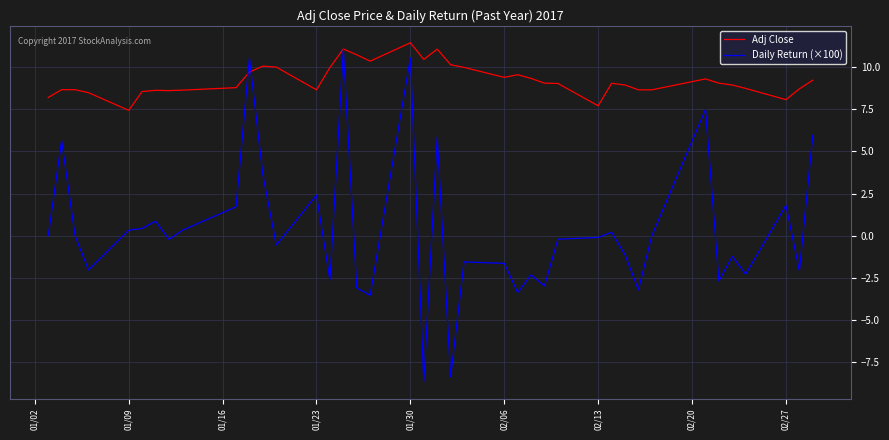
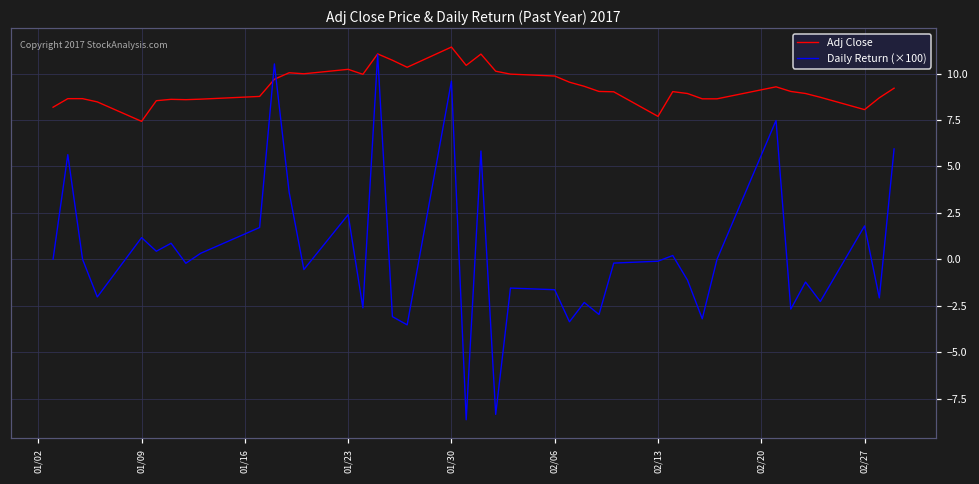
Daily Return (×100), 01/09: 0.3 -> 1.2
Adj Close, 01/23: 8.6 -> 10.2
Daily Return (×100), 01/30: 10.5 -> 9.6
Adj Close, 02/06: 9.4 -> 9.9
